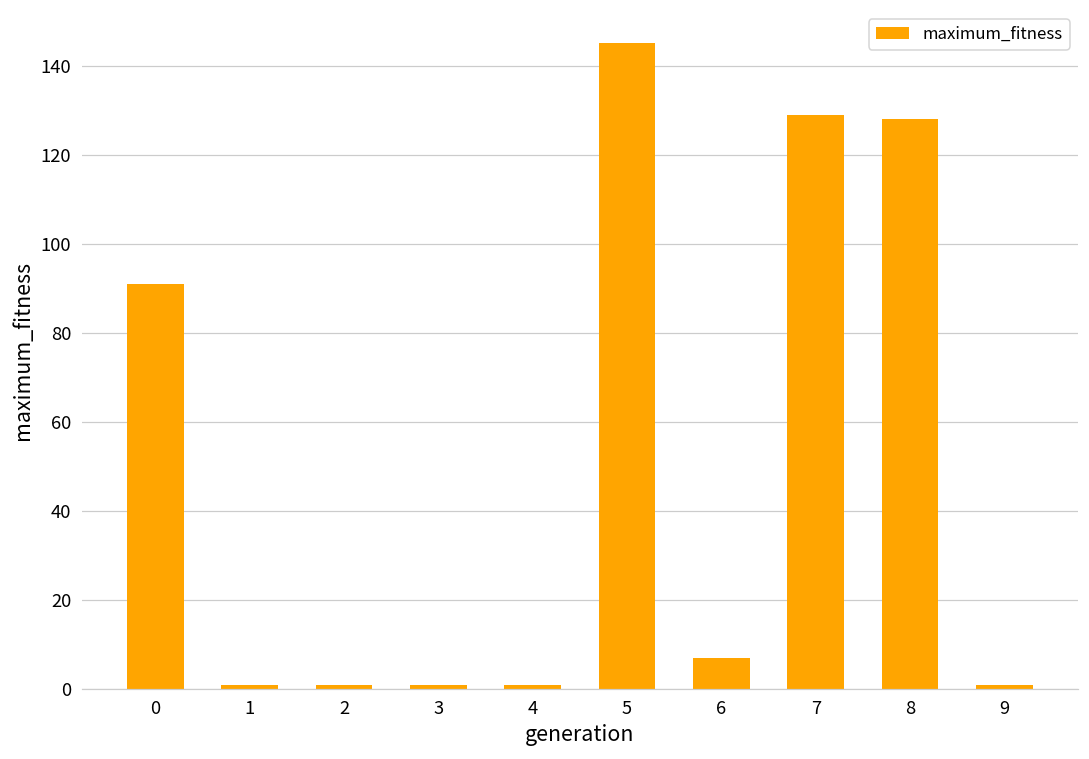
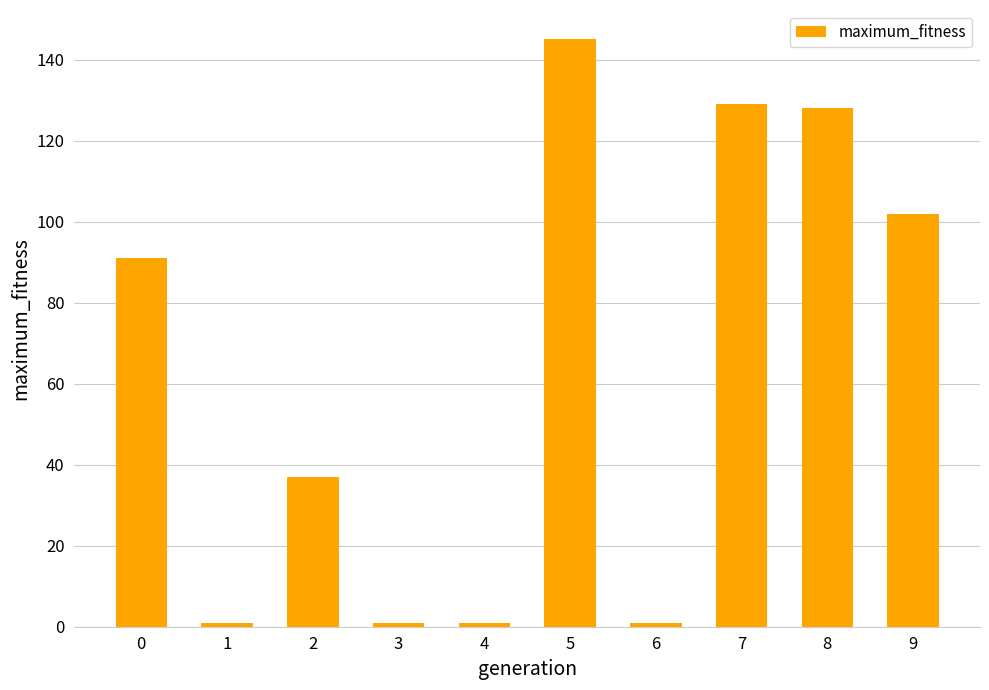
2: 1 -> 37
6: 7 -> 1
9: 1 -> 102
